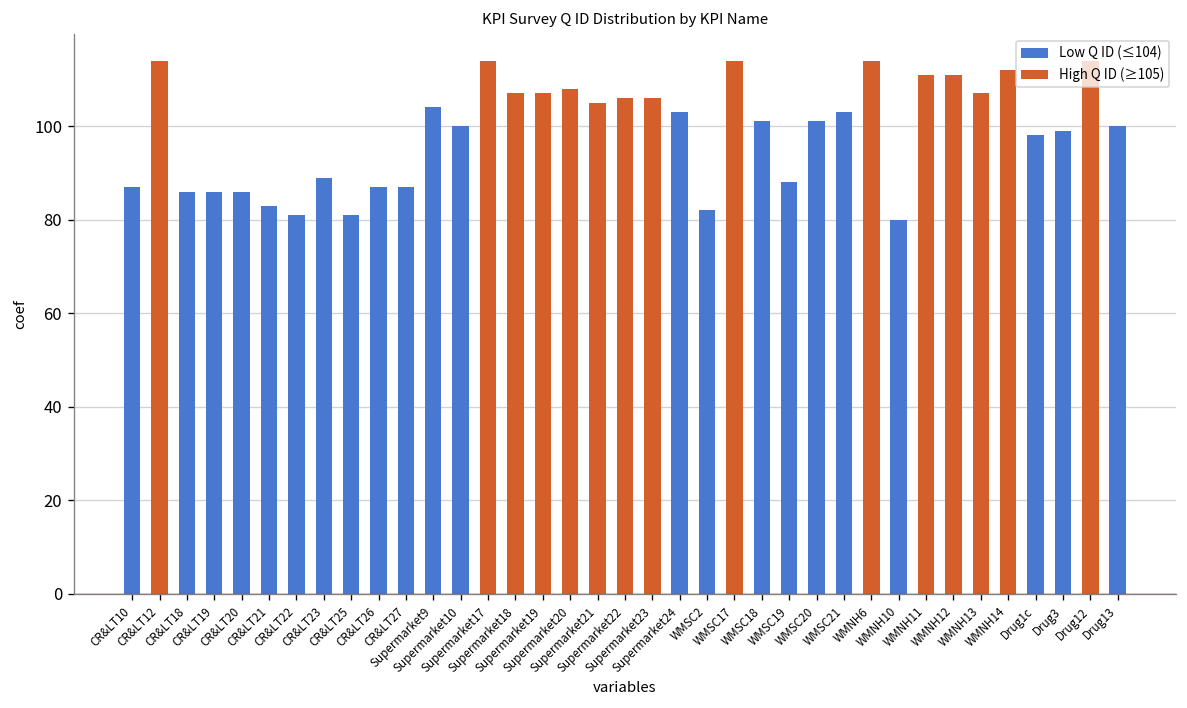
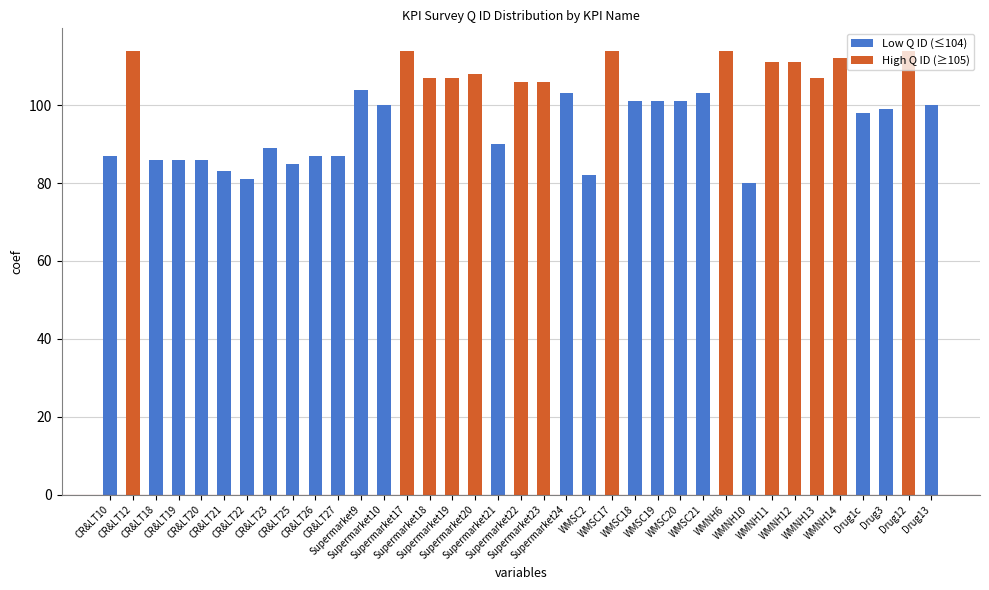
CR&LT25: 81 -> 85
Supermarket21: 105 -> 90
WMSC19: 88 -> 101
